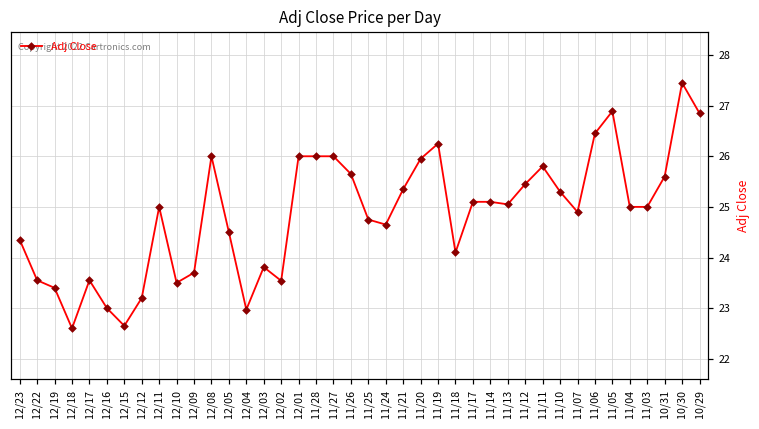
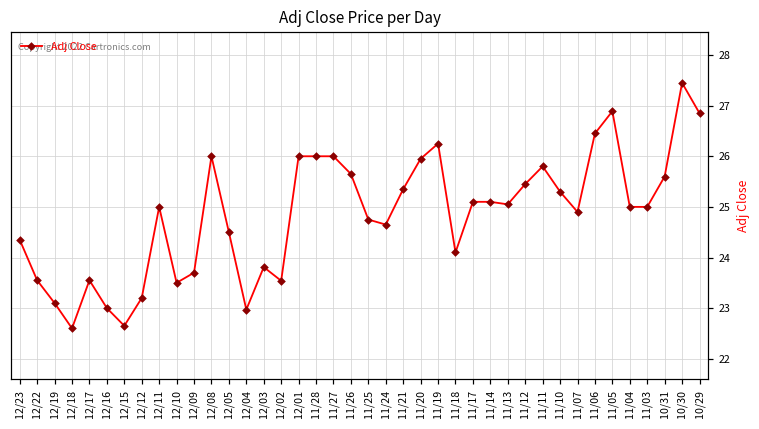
12/19: 23.4 -> 23.1
